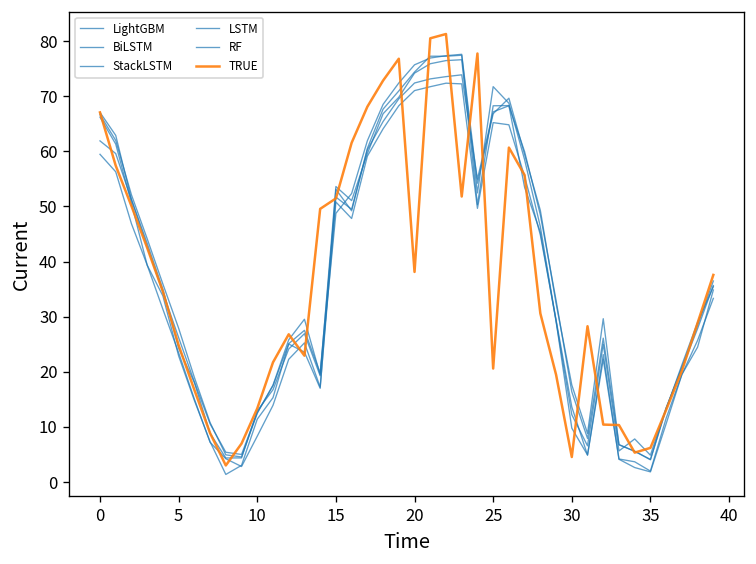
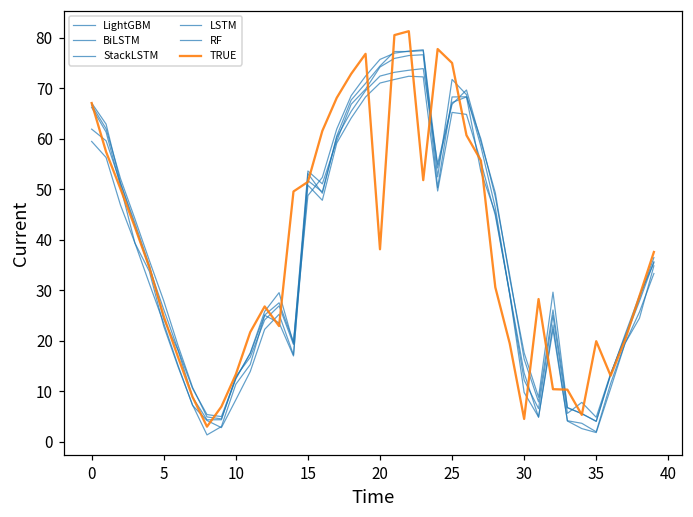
TRUE, 25: 21 -> 75
TRUE, 35: 6 -> 20
